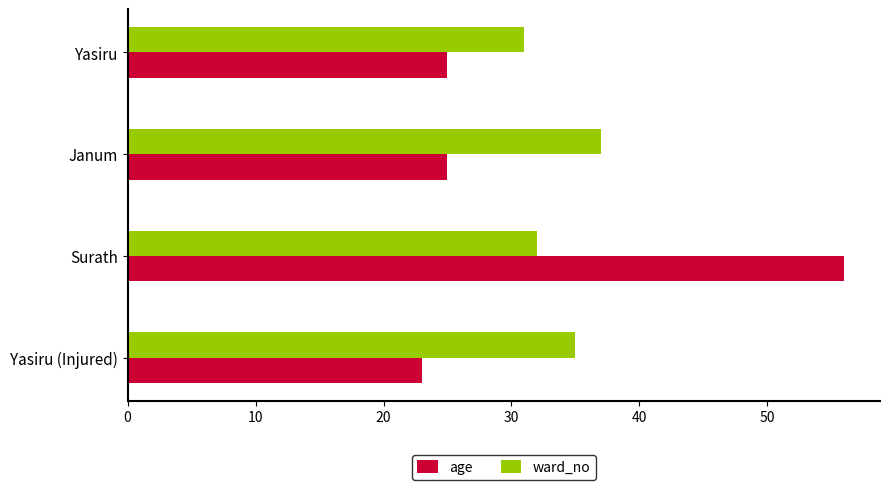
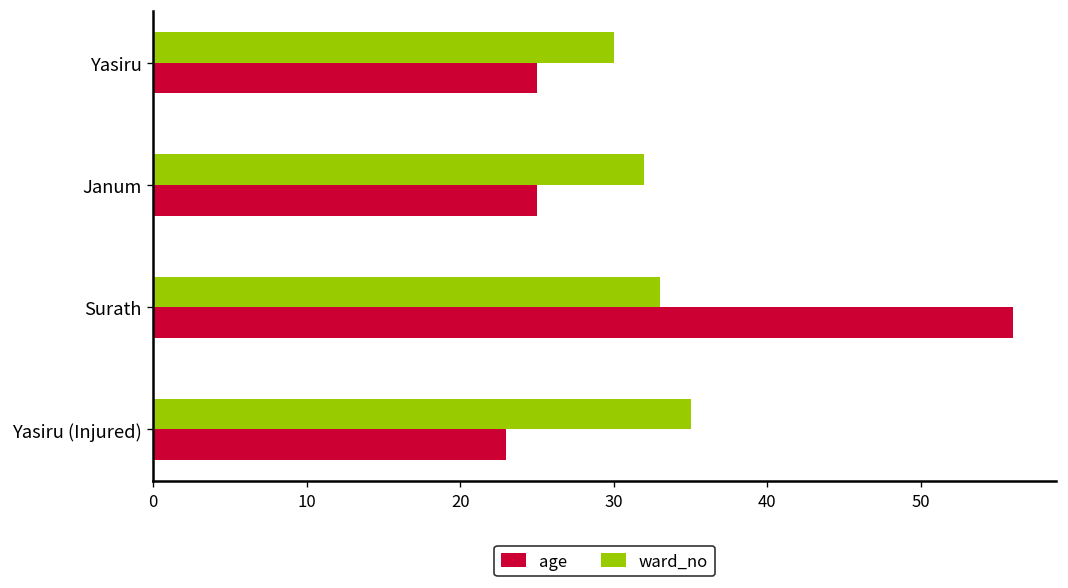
ward_no, Yasiru: 31 -> 30
ward_no, Janum: 37 -> 32
ward_no, Surath: 32 -> 33
